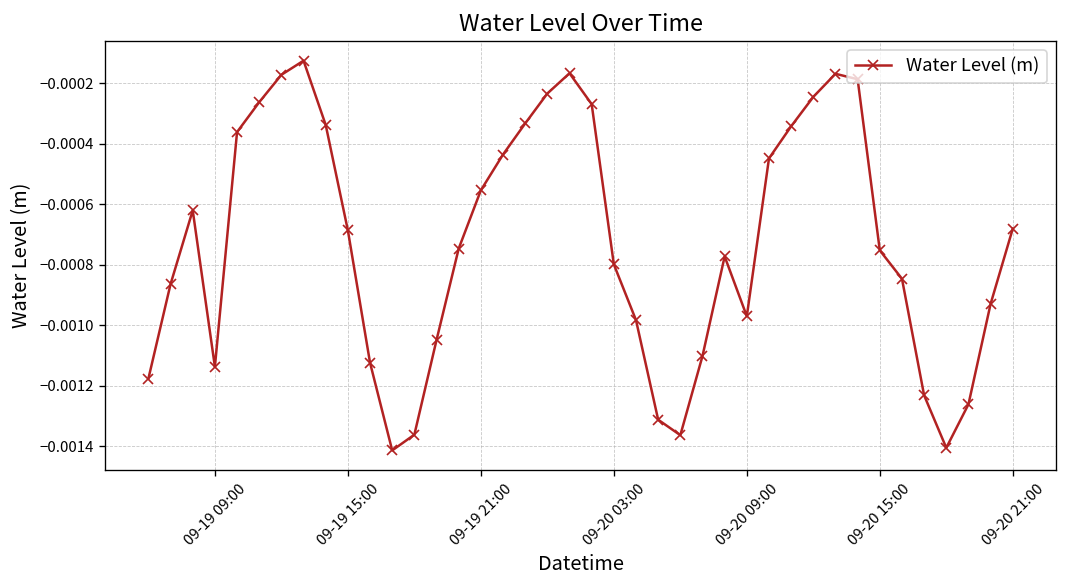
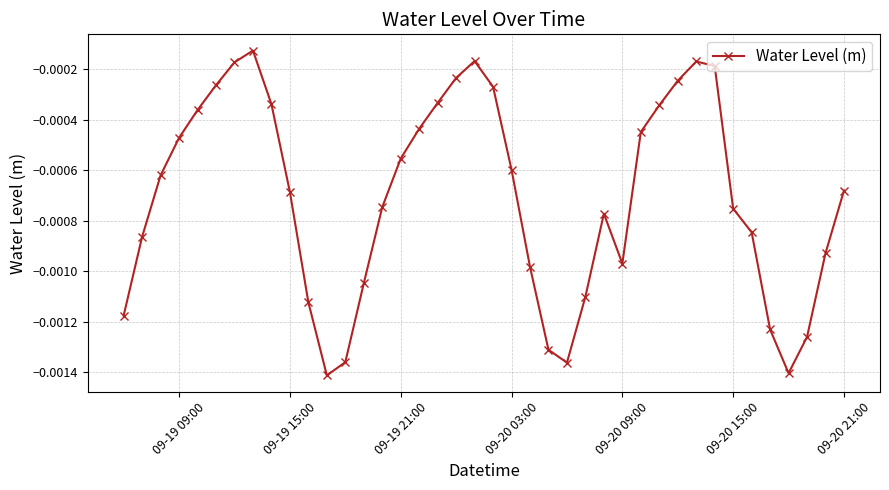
09-19 09:00: -0.00114 -> -0.00047
09-20 03:00: -0.00080 -> -0.00060
